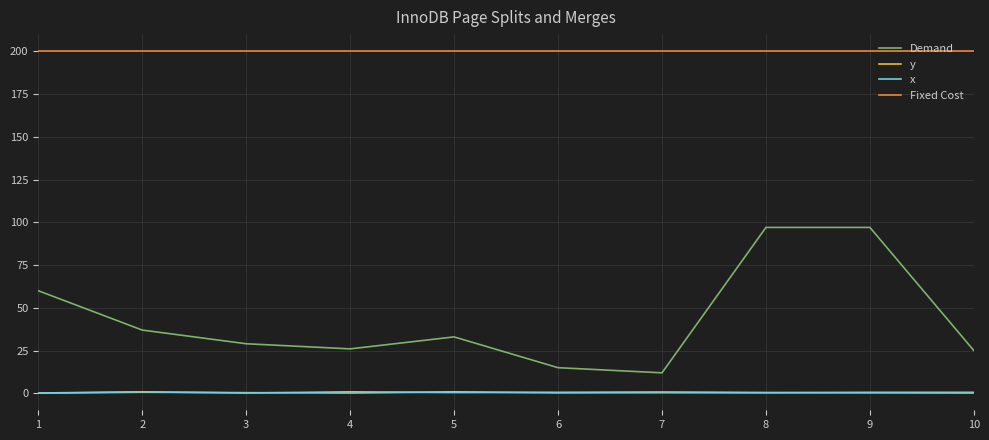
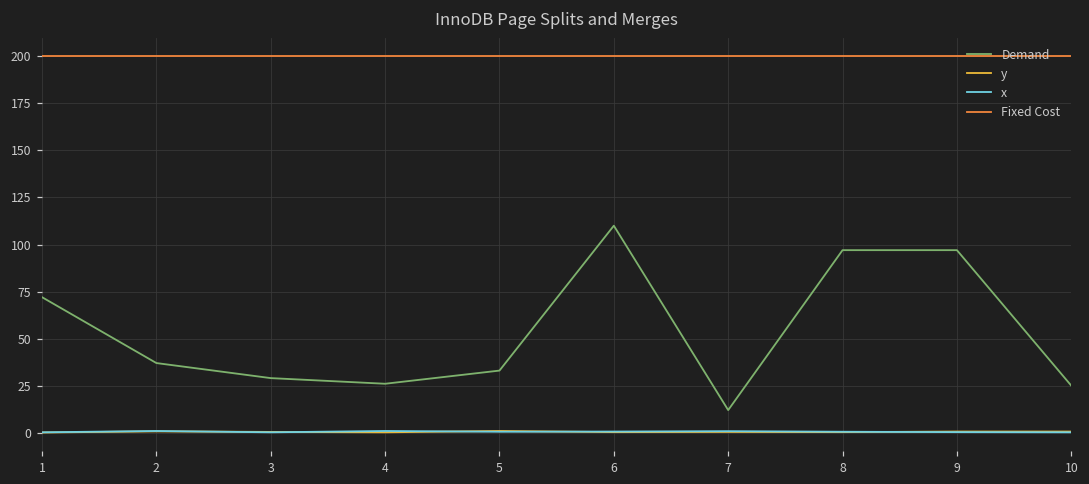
Demand, 1: 60 -> 72
Demand, 6: 15 -> 110
